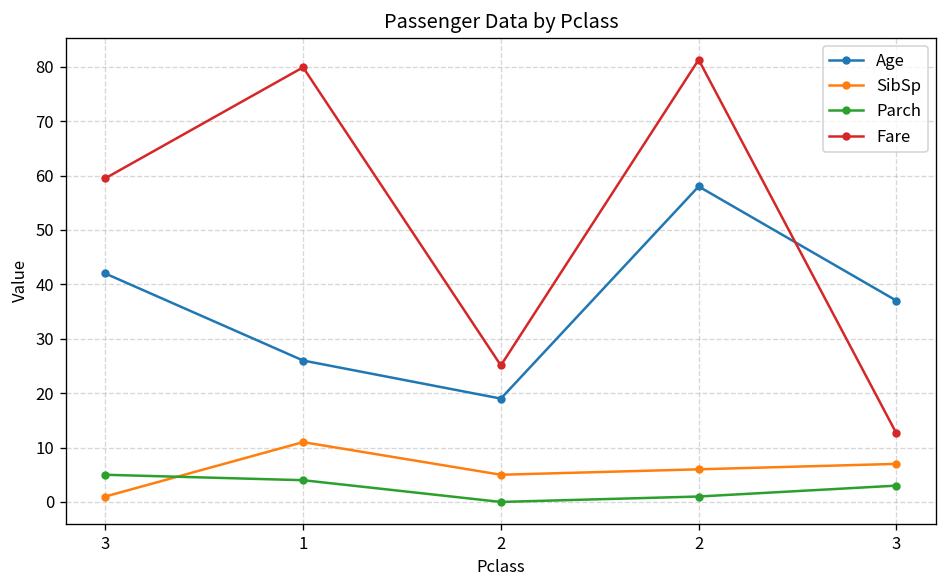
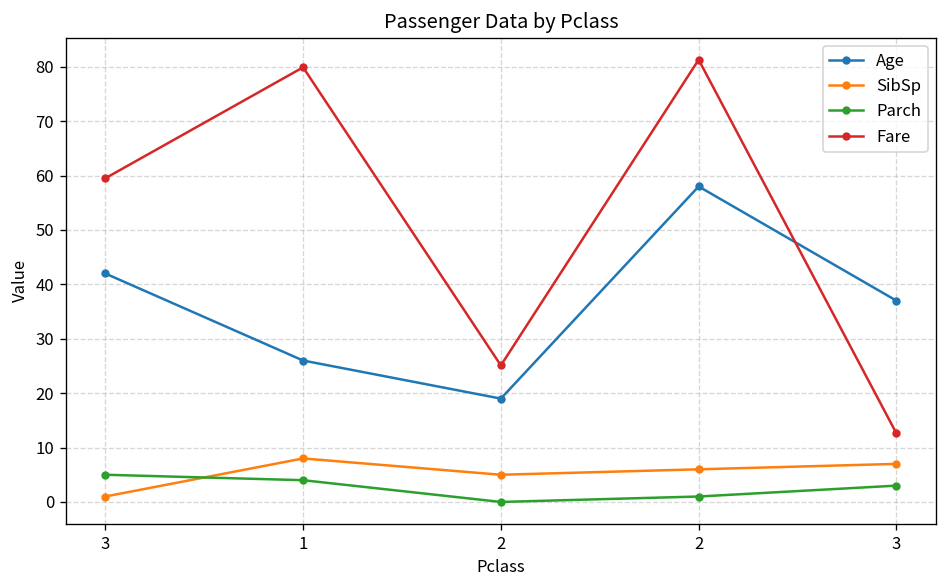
SibSp, 1: 11 -> 8
